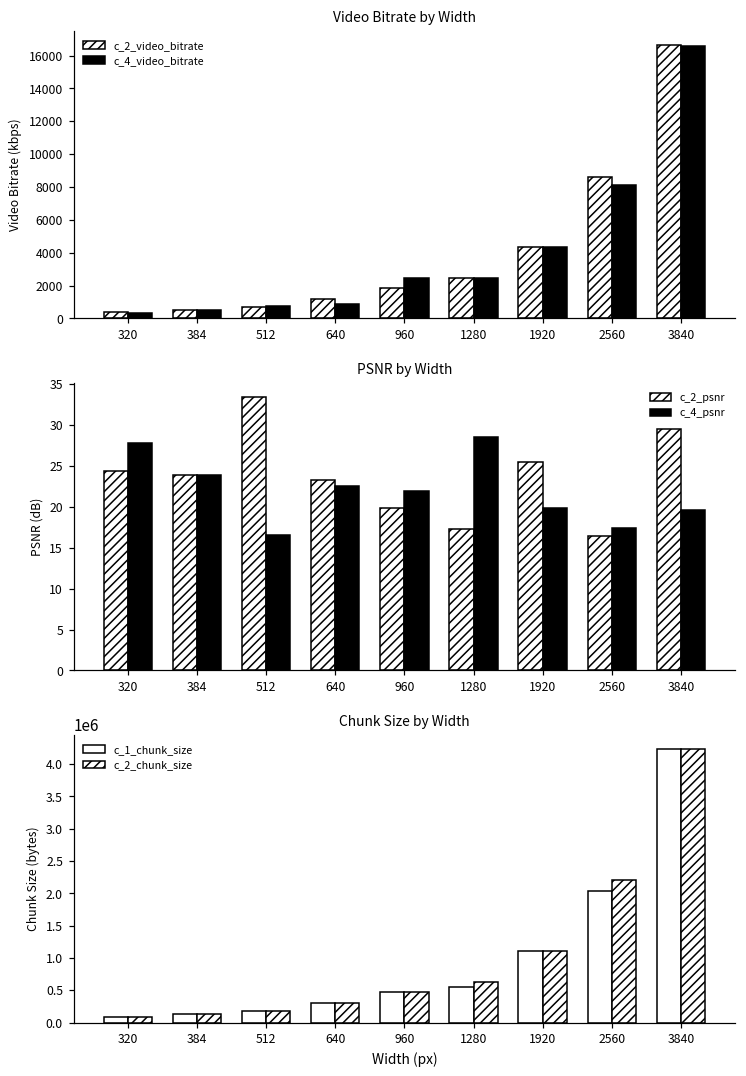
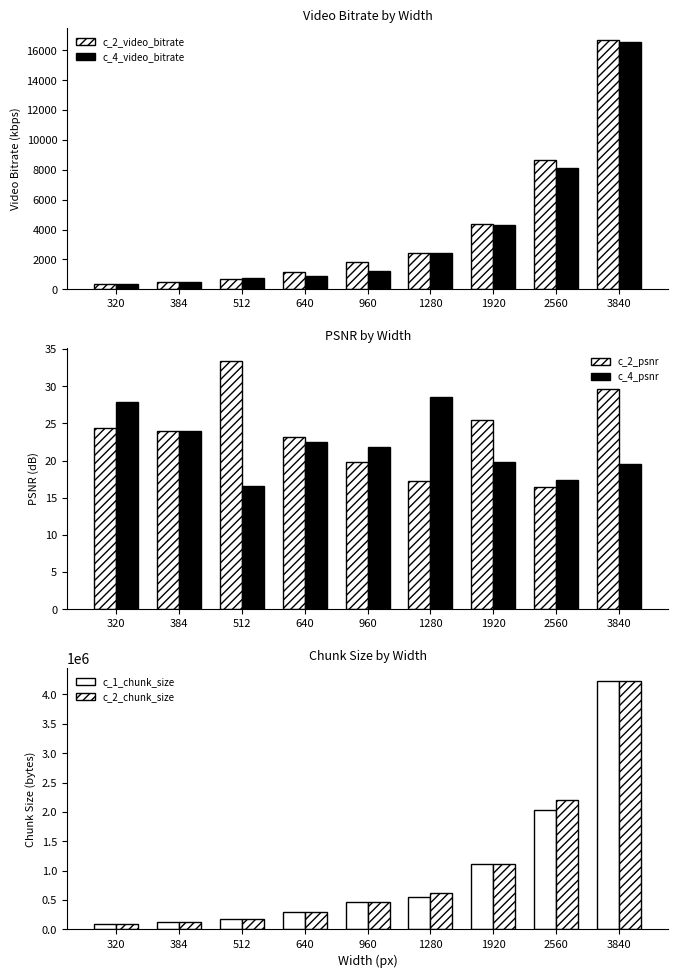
Video Bitrate by Width, c_4_video_bitrate, 960: 2400 -> 1200
